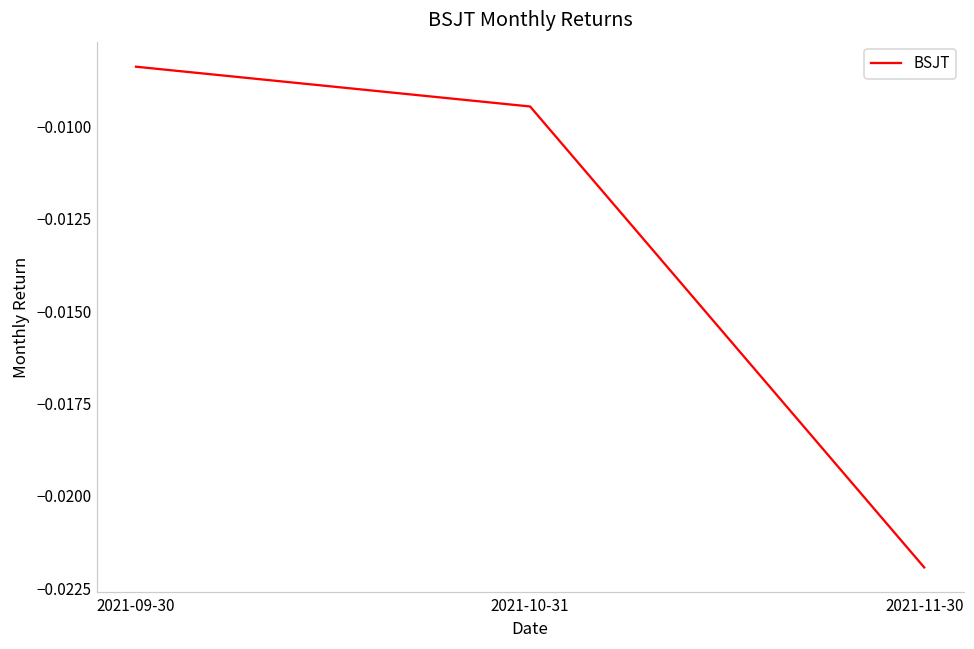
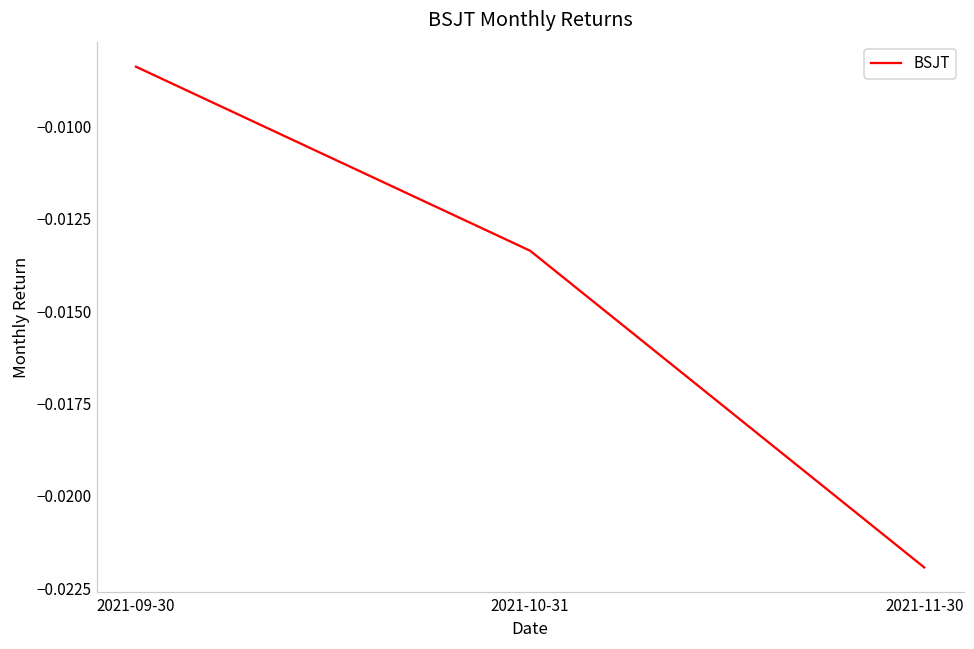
2021-10-31: -0.0095 -> -0.0134
